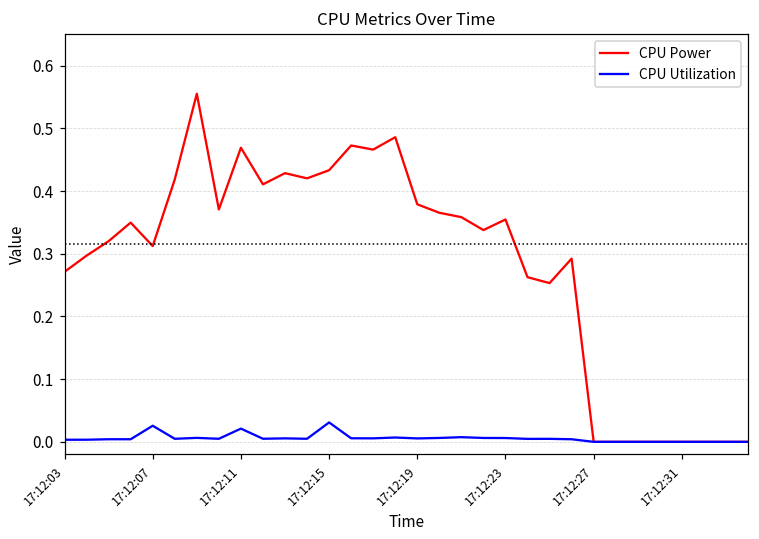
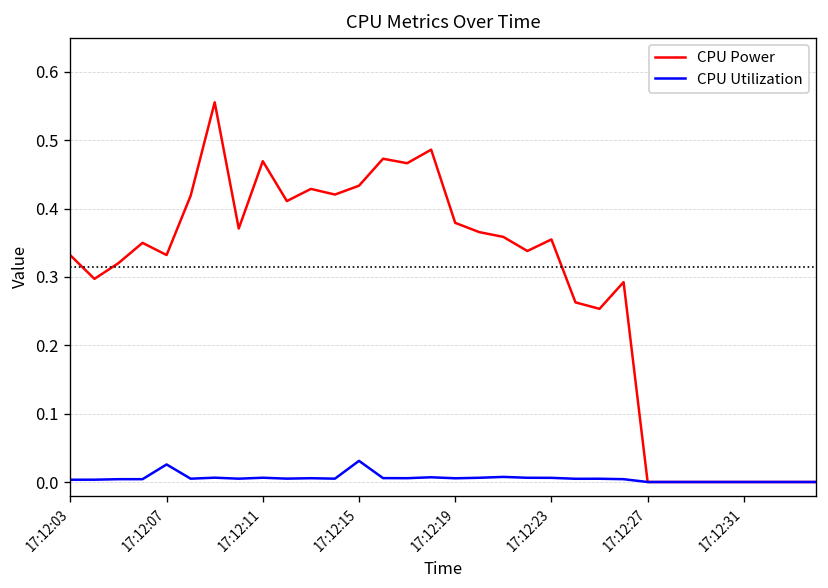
CPU Power, 17:12:03: 0.27 -> 0.33
CPU Power, 17:12:07: 0.31 -> 0.33
CPU Utilization, 17:12:11: 0.02 -> 0.01
